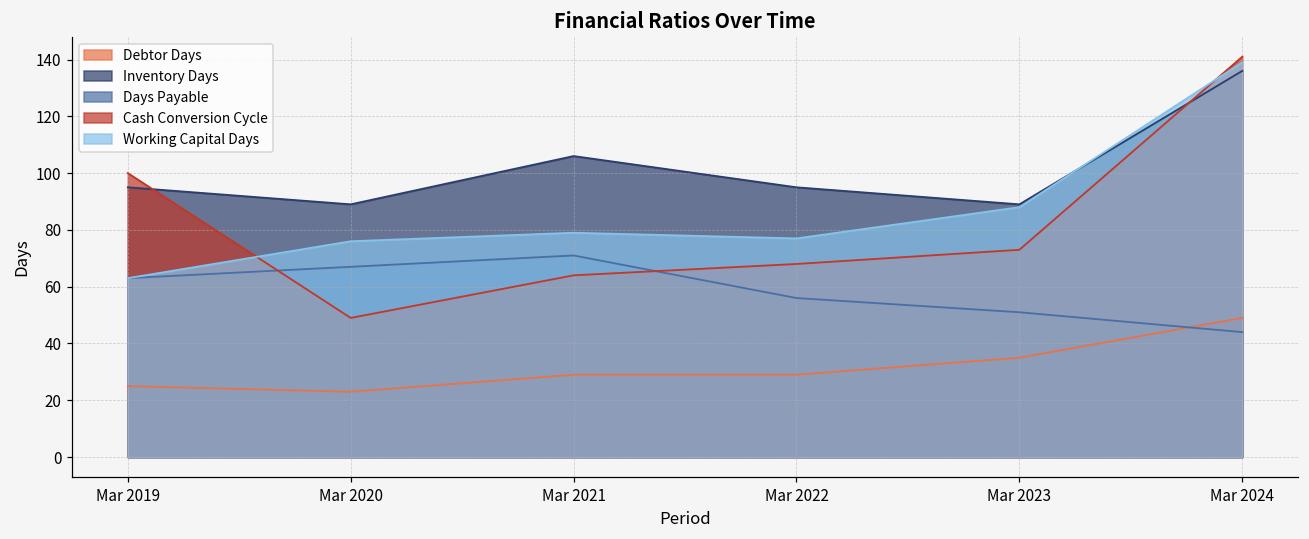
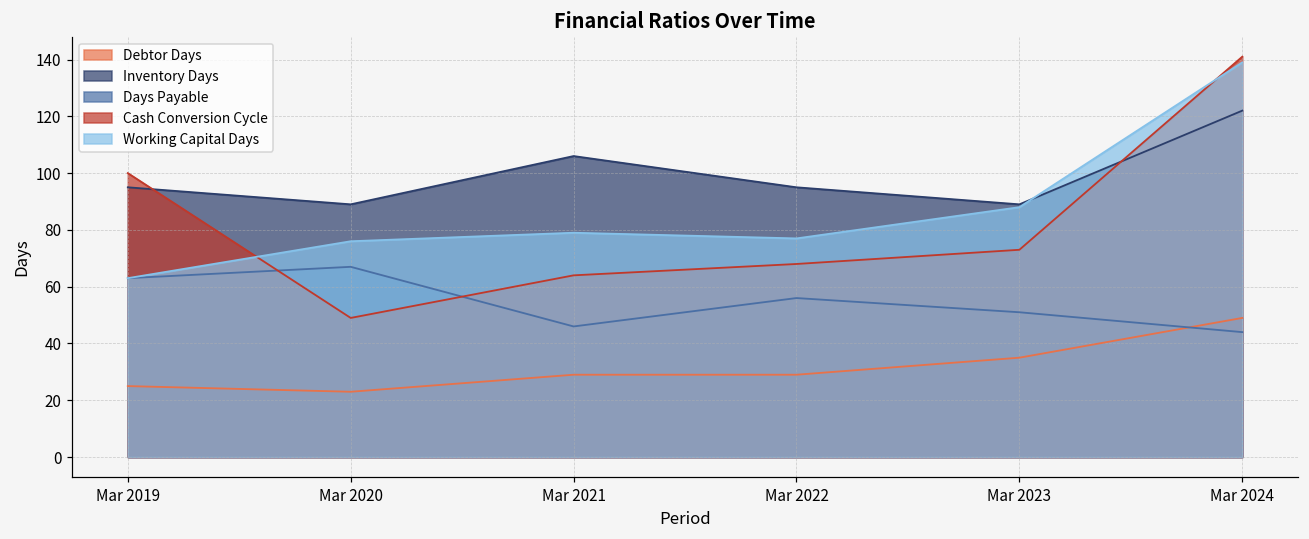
Days Payable, Mar 2021: 71 -> 46
Inventory Days, Mar 2024: 136 -> 122
